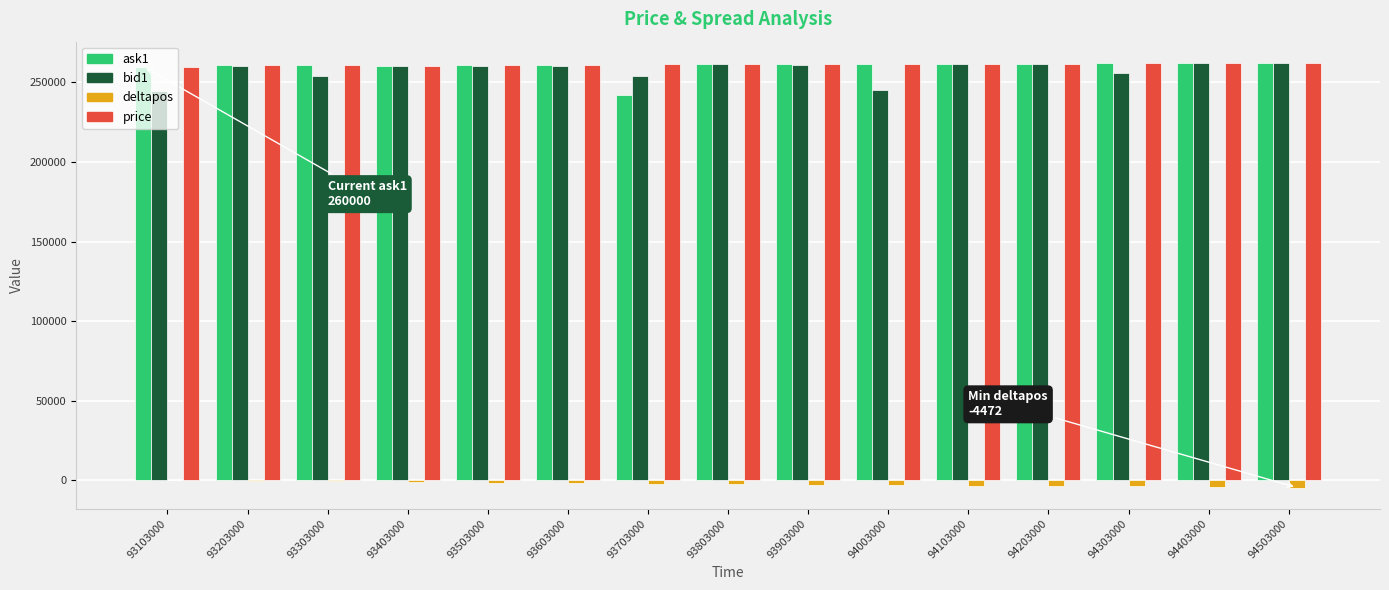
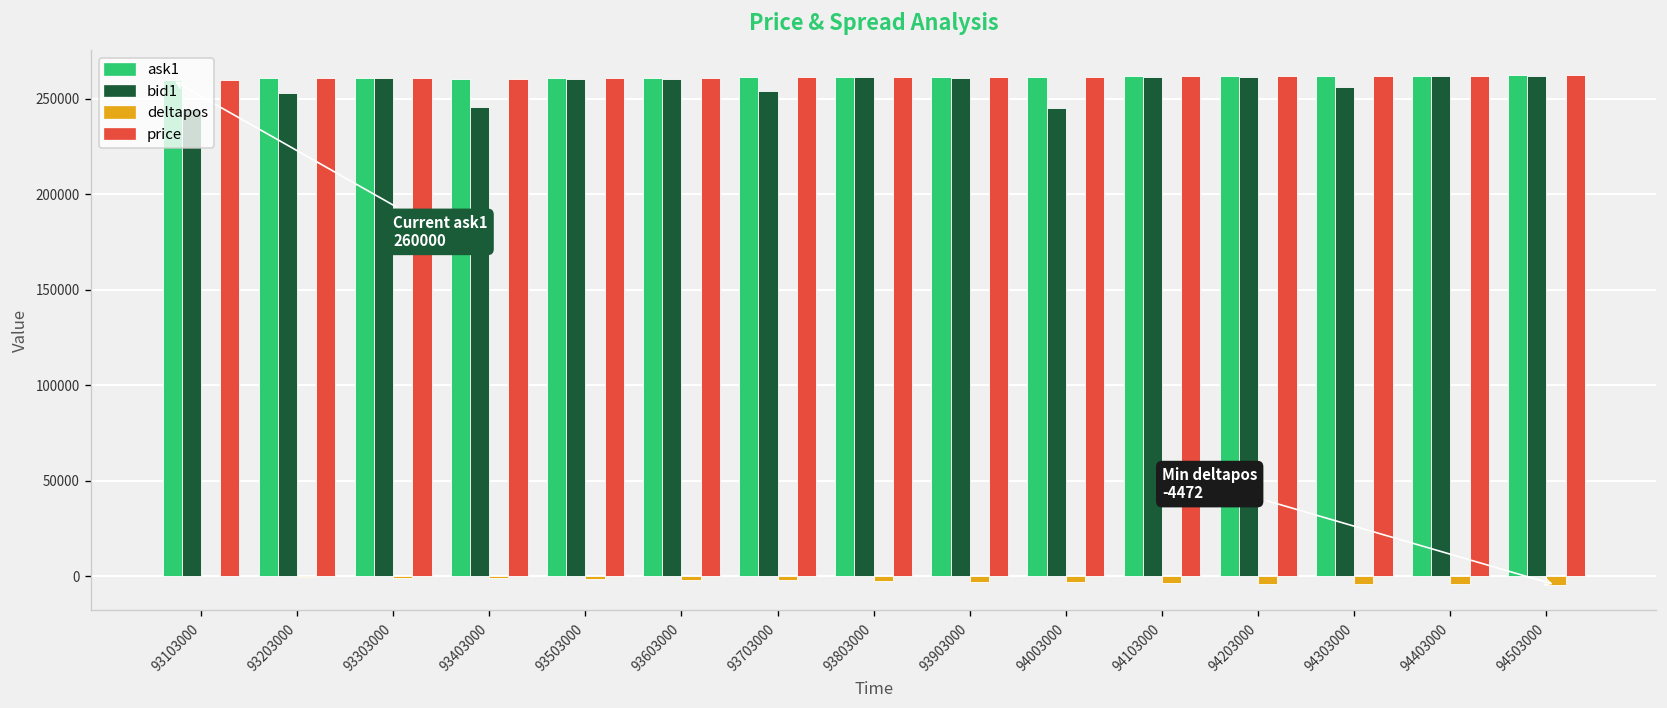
bid1, 93203000: 261000 -> 253000
bid1, 93303000: 254000 -> 261000
bid1, 93403000: 260000 -> 246000
ask1, 93703000: 242000 -> 261000
